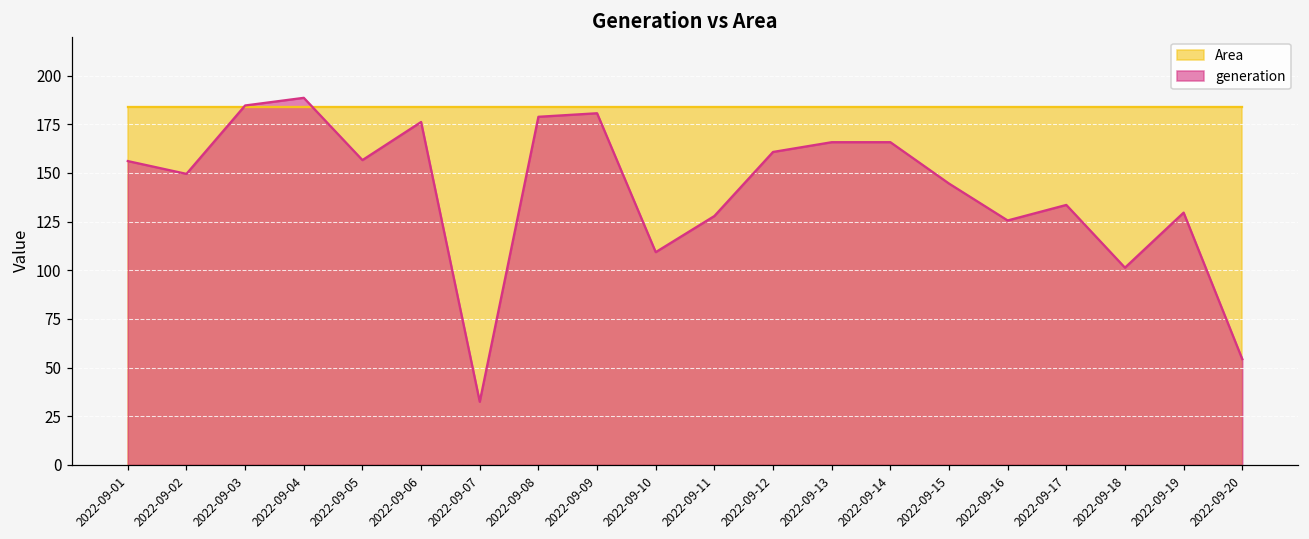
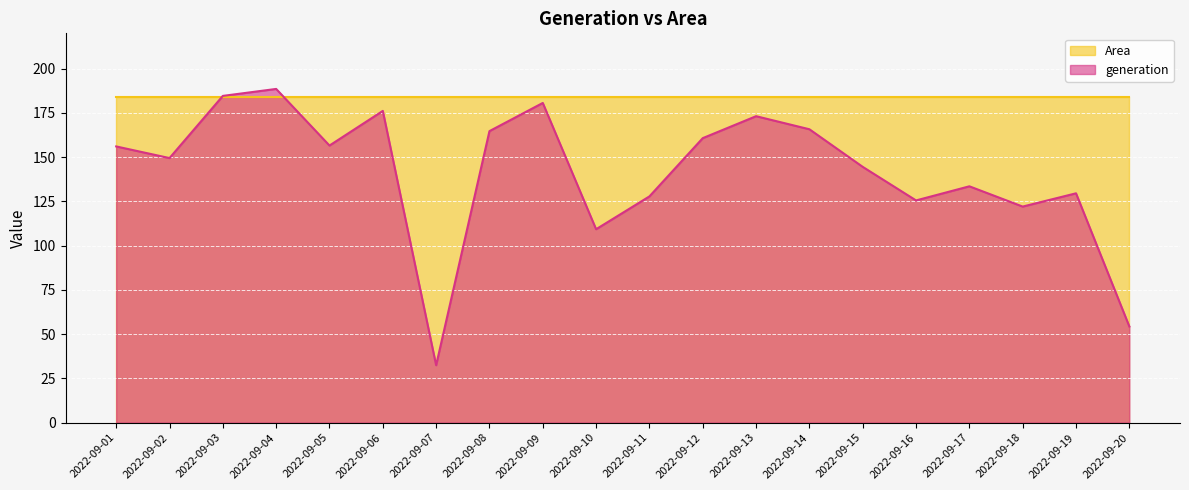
generation, 2022-09-08: 179 -> 165
generation, 2022-09-13: 166 -> 173
generation, 2022-09-18: 101 -> 122
